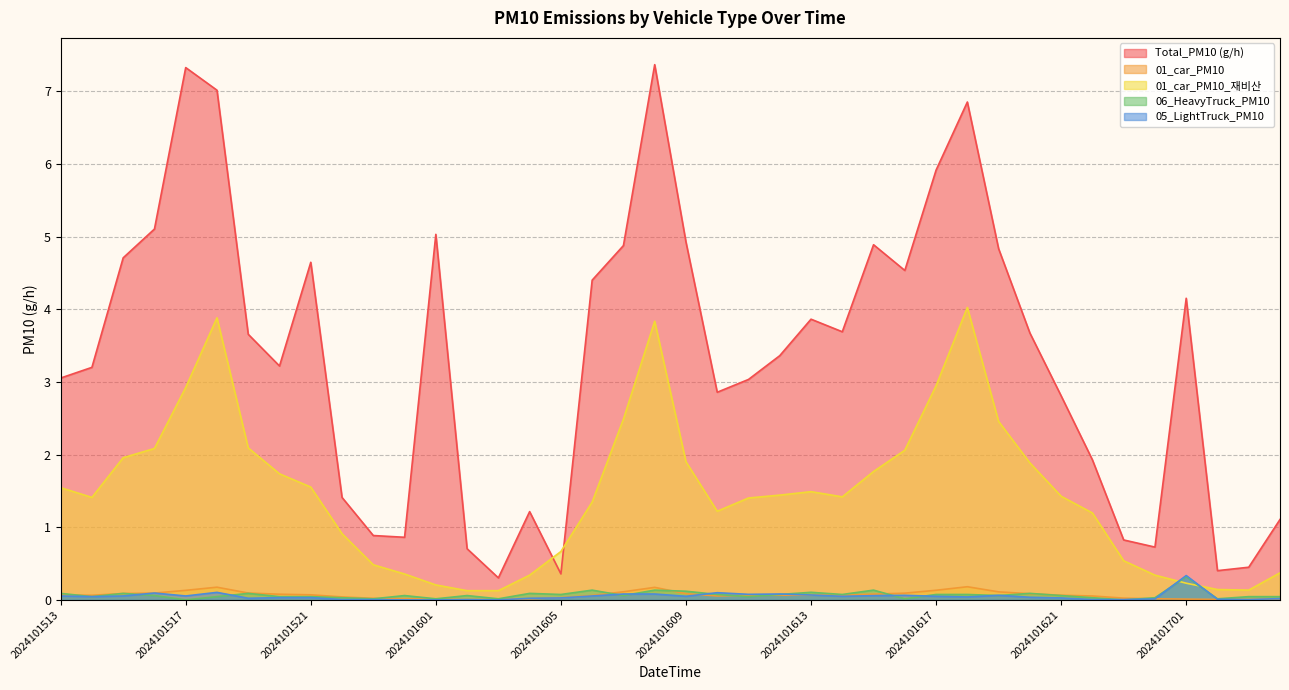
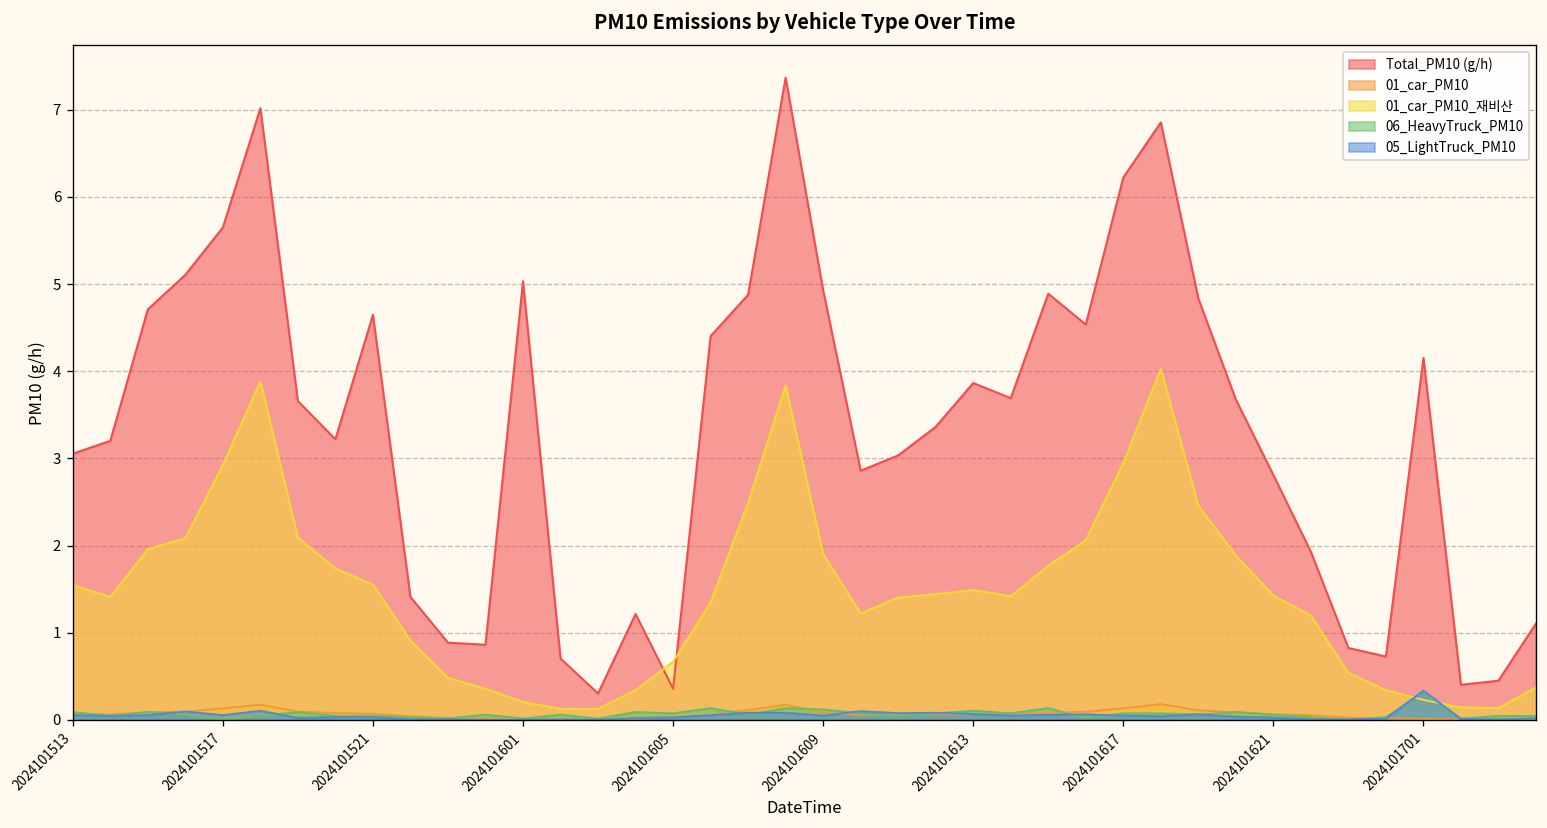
Total_PM10 (g/h), 2024101517: 7.3 -> 5.6
Total_PM10 (g/h), 2024101617: 5.9 -> 6.2
